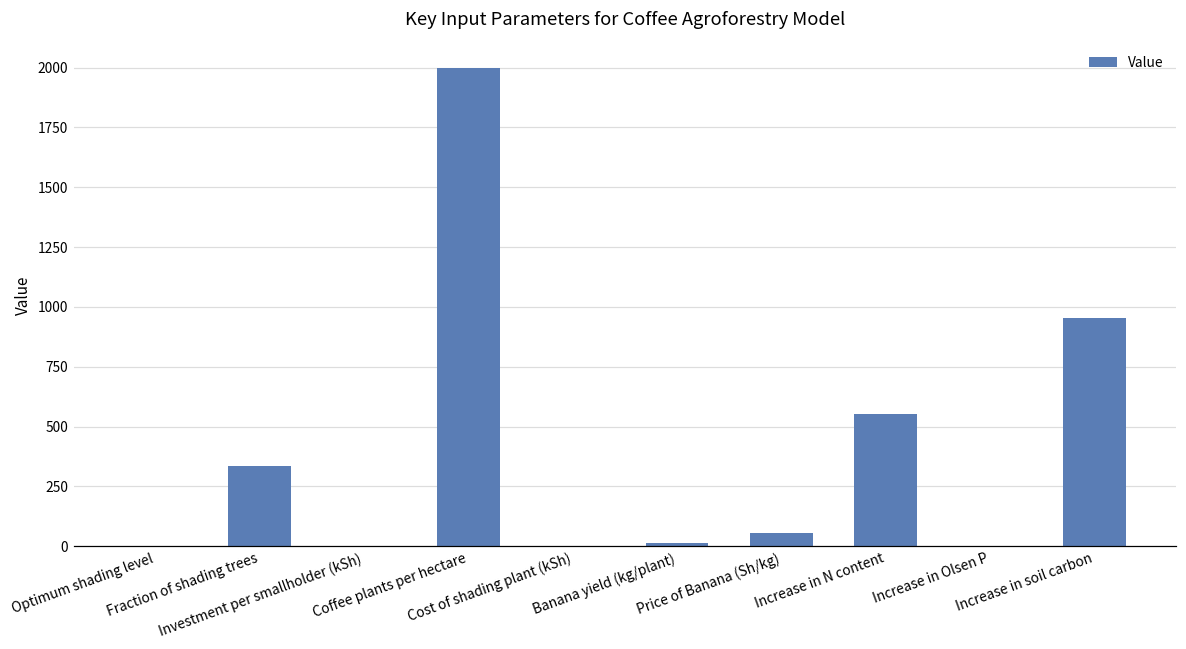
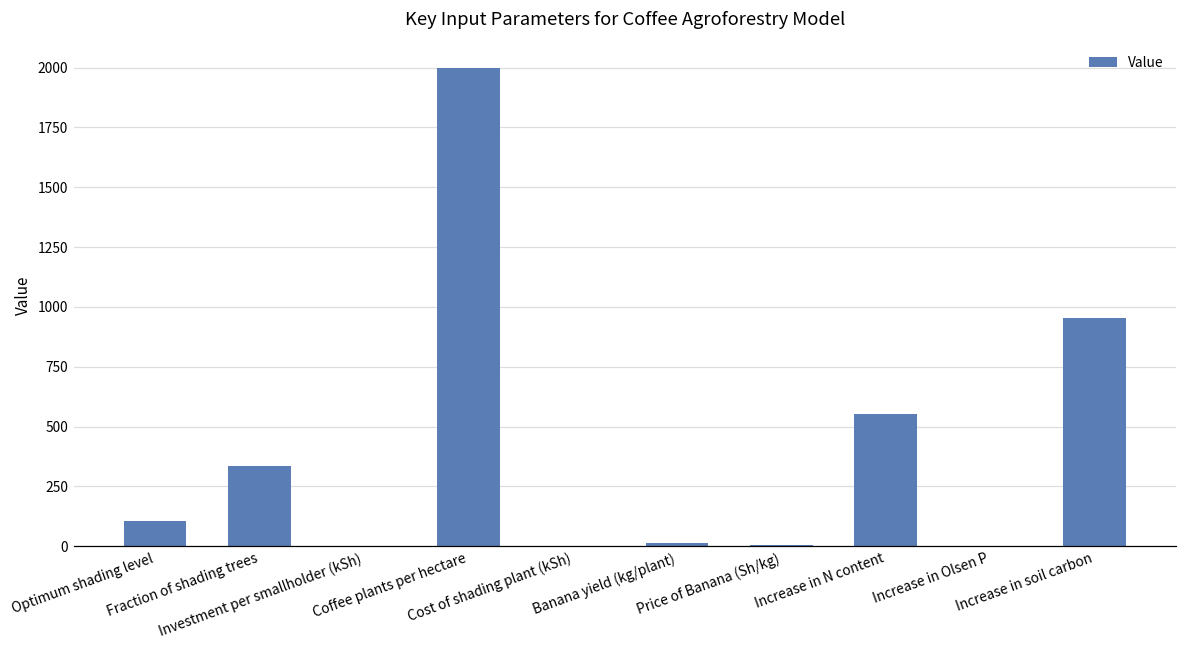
Optimum shading level: 0 -> 100
Price of Banana (Sh/kg): 60 -> 10
